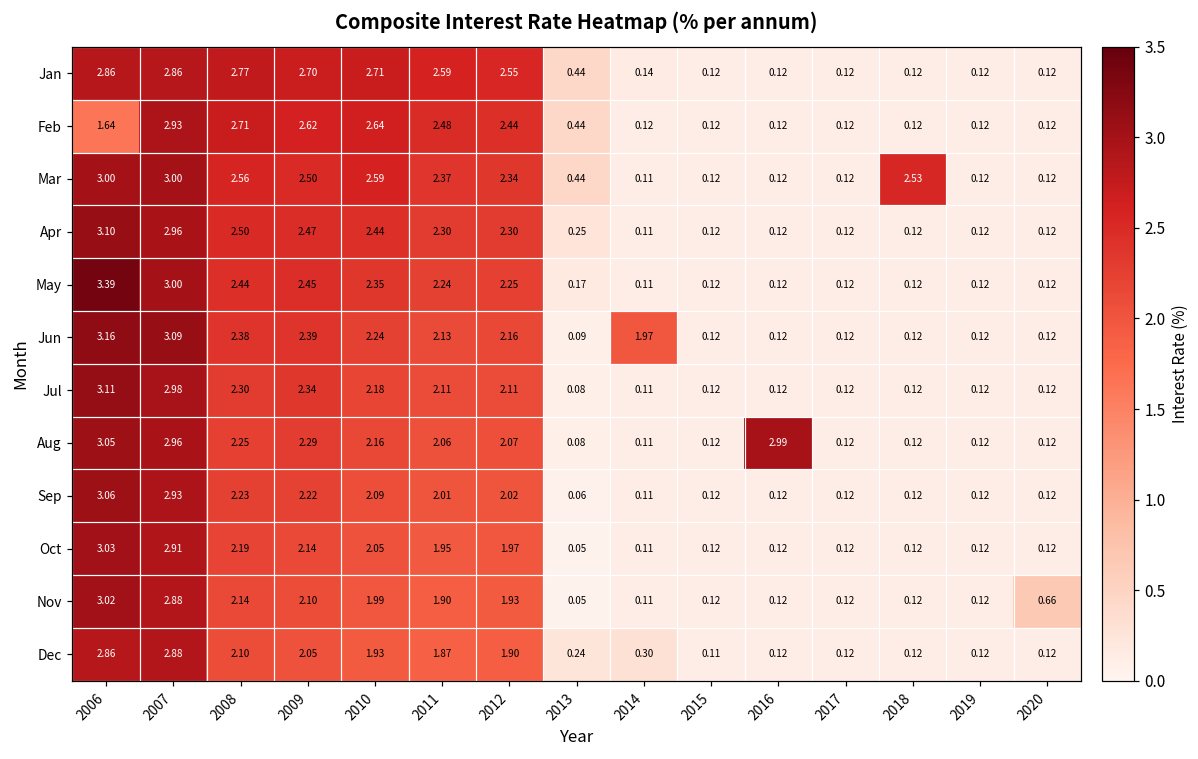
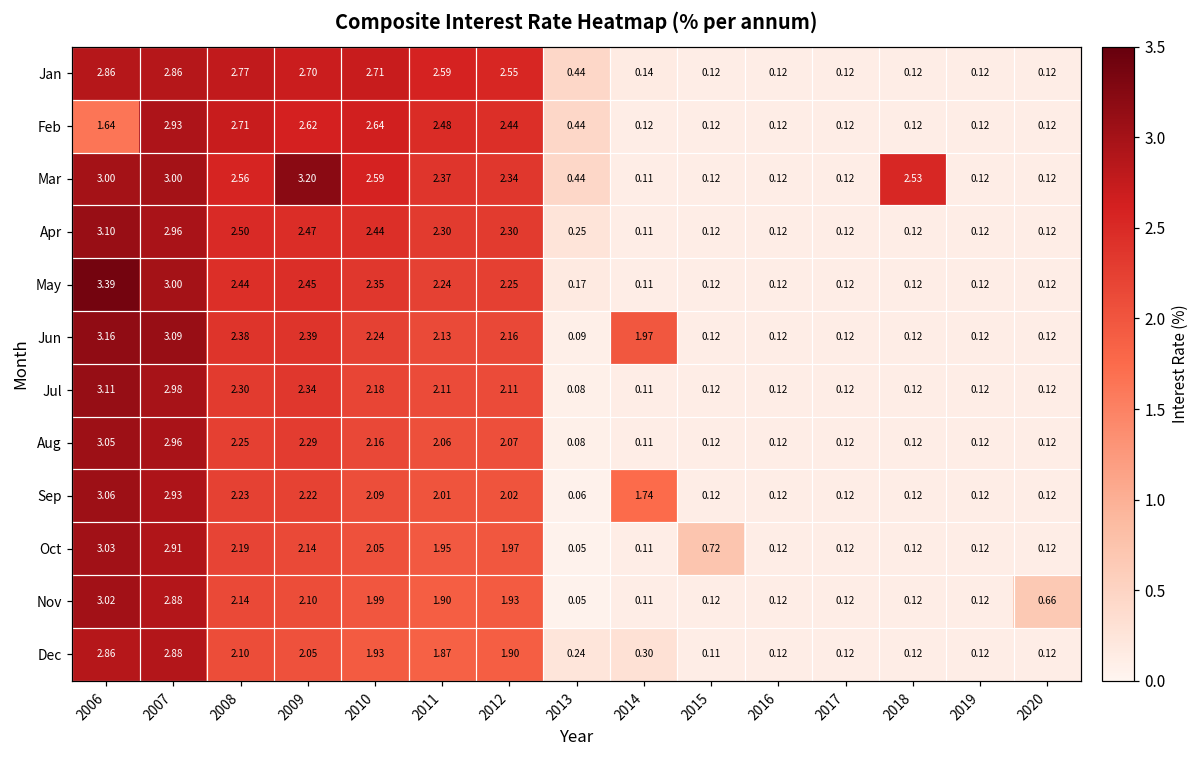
Mar, 2009: 2.50 -> 3.20
Aug, 2016: 2.99 -> 0.12
Sep, 2014: 0.11 -> 1.74
Oct, 2015: 0.12 -> 0.72
